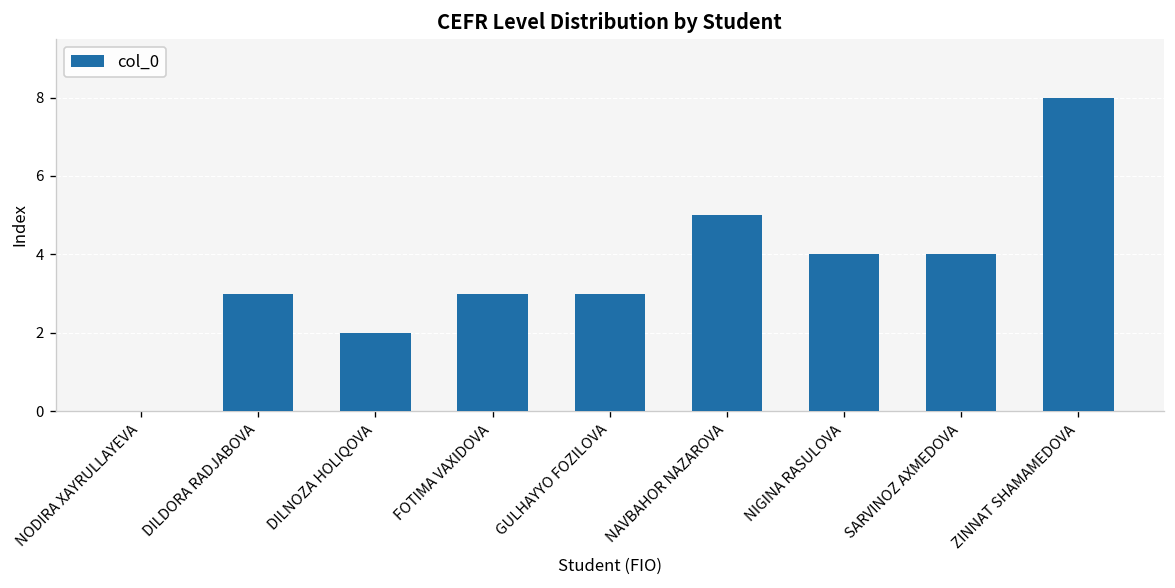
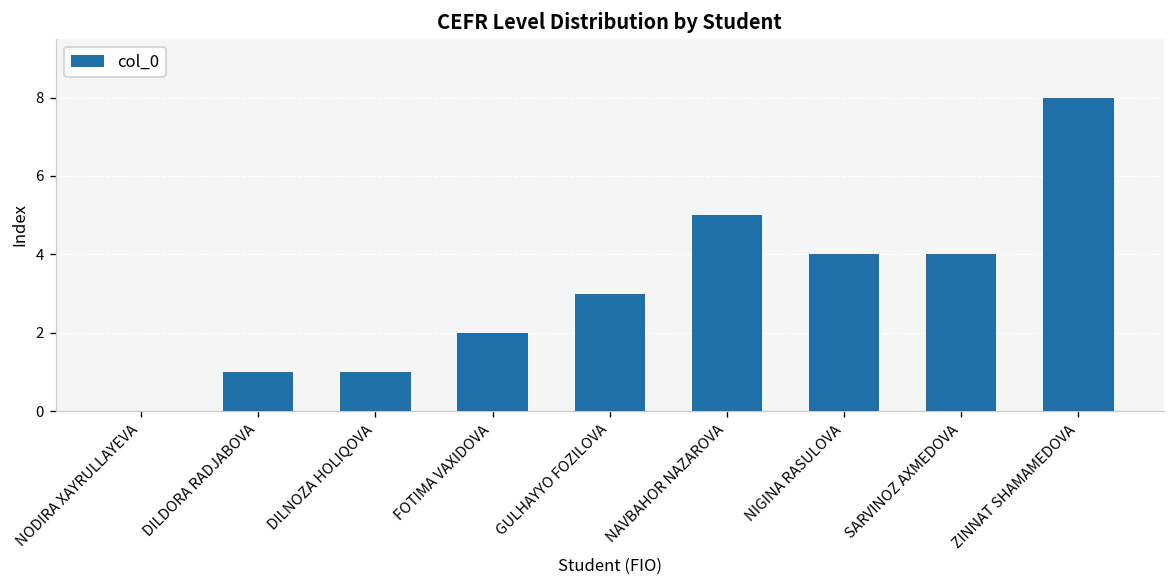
DILDORA RADJABOVA: 3 -> 1
DILNOZA HOLIQOVA: 2 -> 1
FOTIMA VAXIDOVA: 3 -> 2
